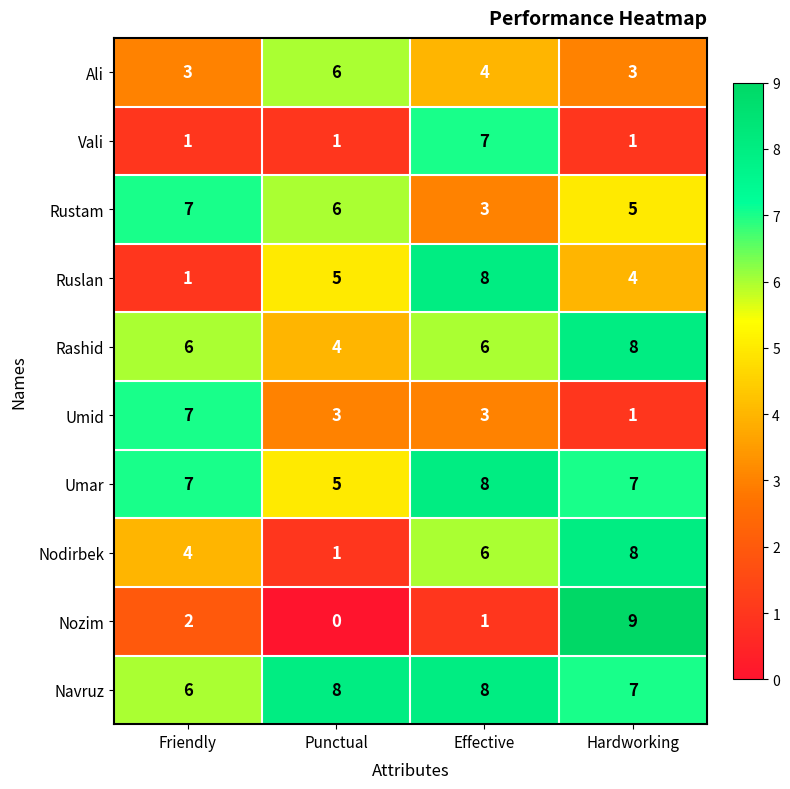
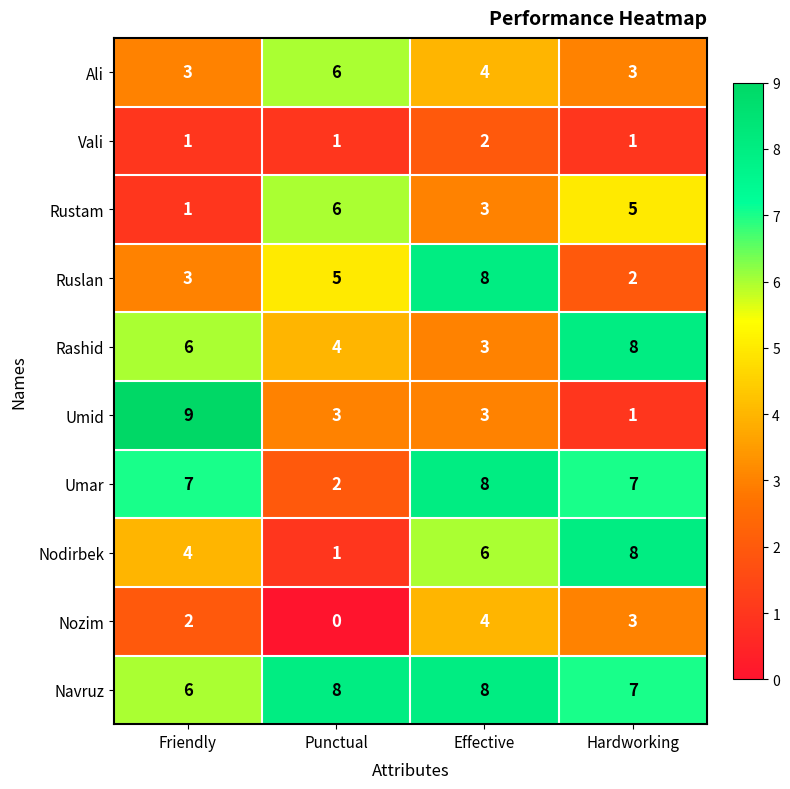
Vali, Effective: 7 -> 2
Rustam, Friendly: 7 -> 1
Ruslan, Friendly: 1 -> 3
Ruslan, Hardworking: 4 -> 2
Rashid, Effective: 6 -> 3
Umid, Friendly: 7 -> 9
Umar, Punctual: 5 -> 2
Nozim, Effective: 1 -> 4
Nozim, Hardworking: 9 -> 3
